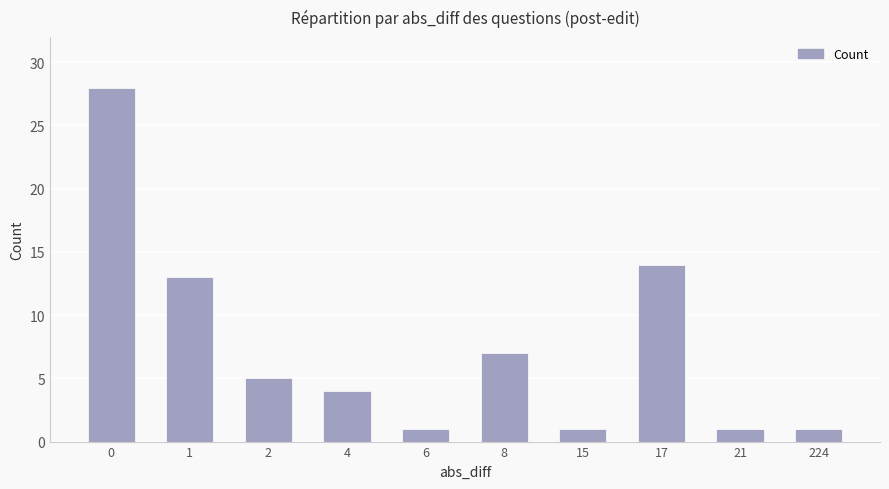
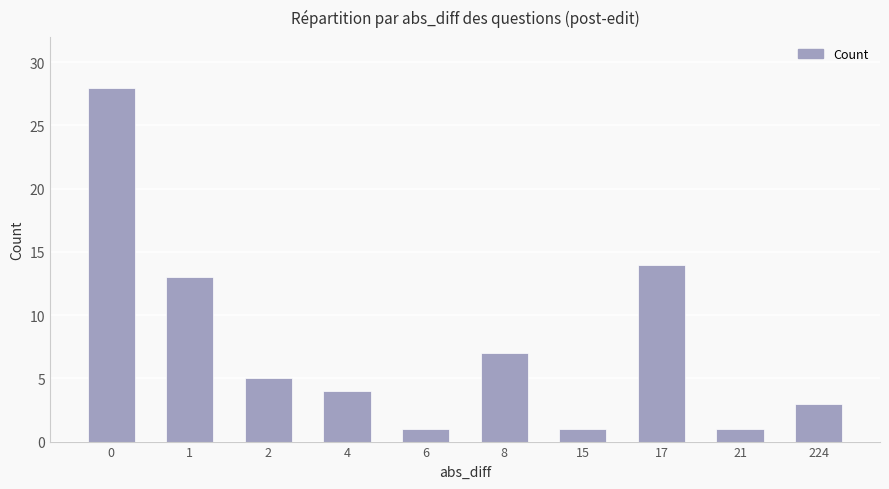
224: 1 -> 3
